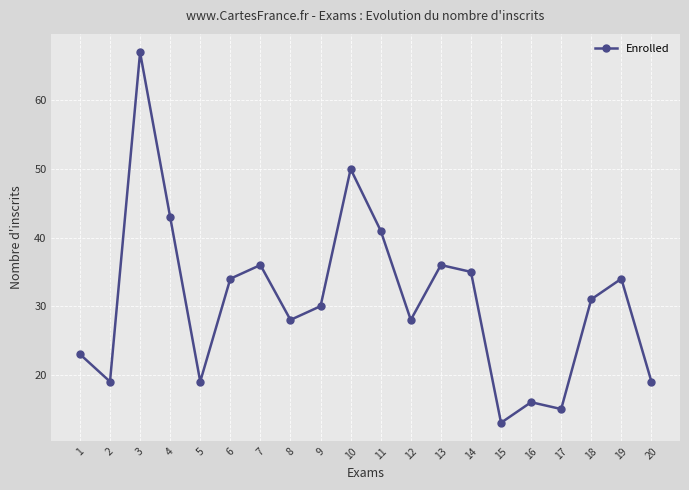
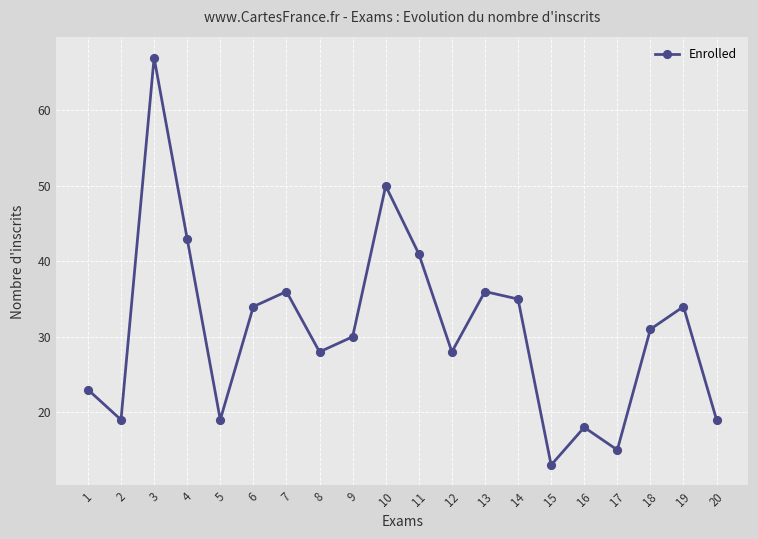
16: 16 -> 18
